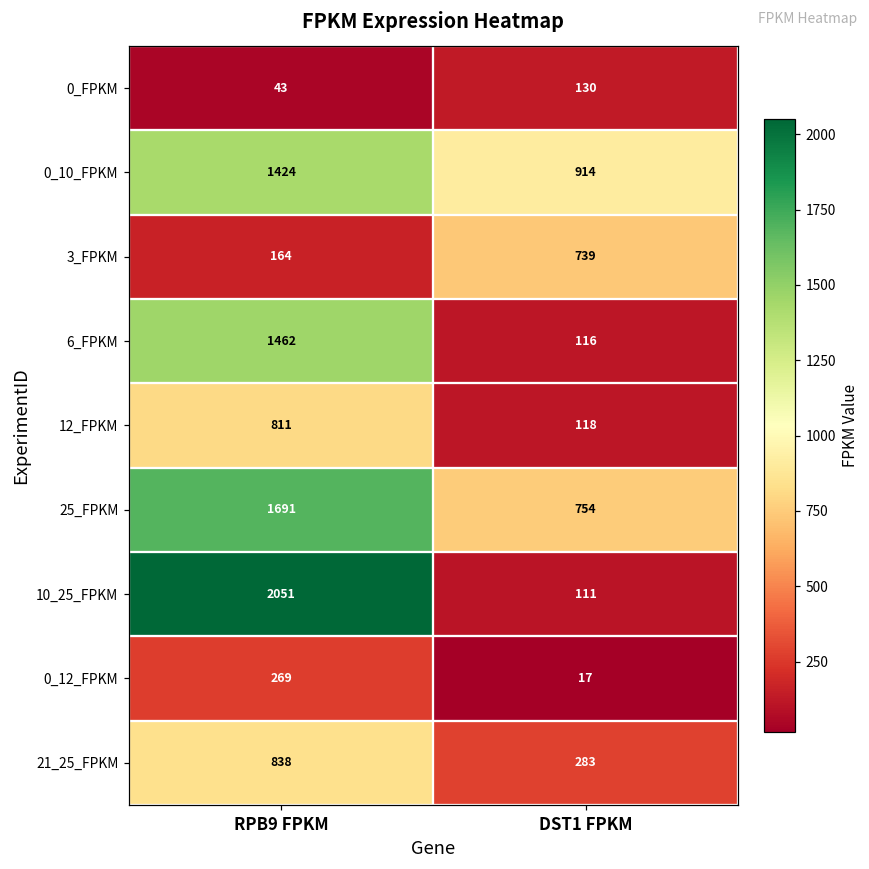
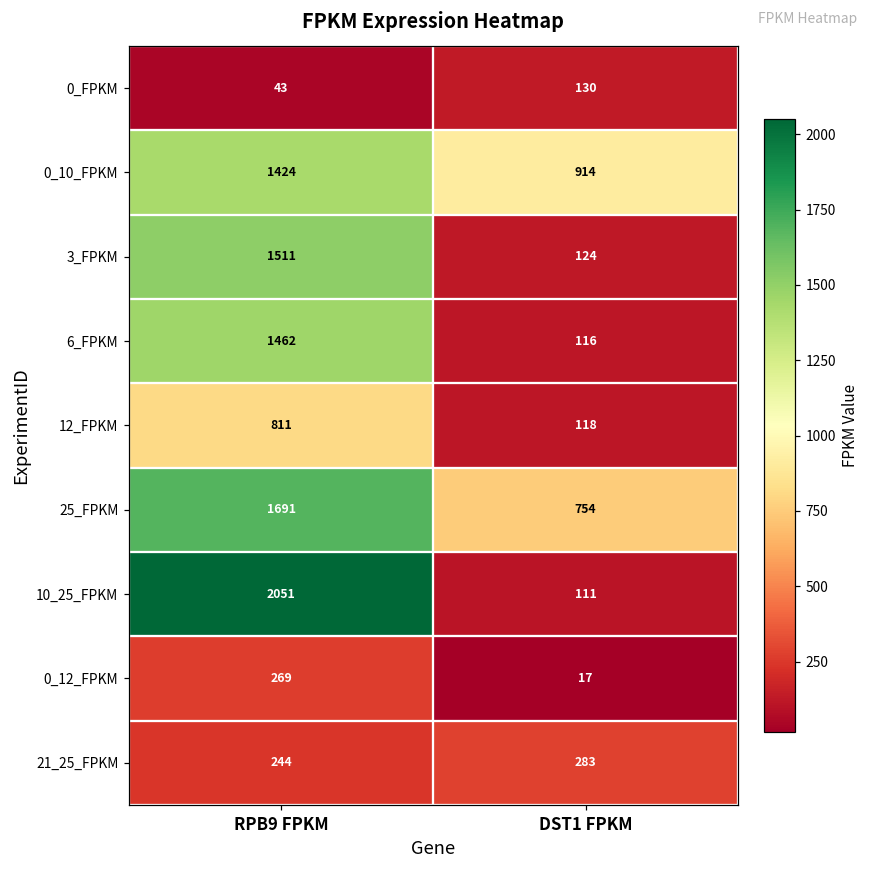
3_FPKM, RPB9 FPKM: 164 -> 1511
3_FPKM, DST1 FPKM: 739 -> 124
21_25_FPKM, RPB9 FPKM: 838 -> 244
